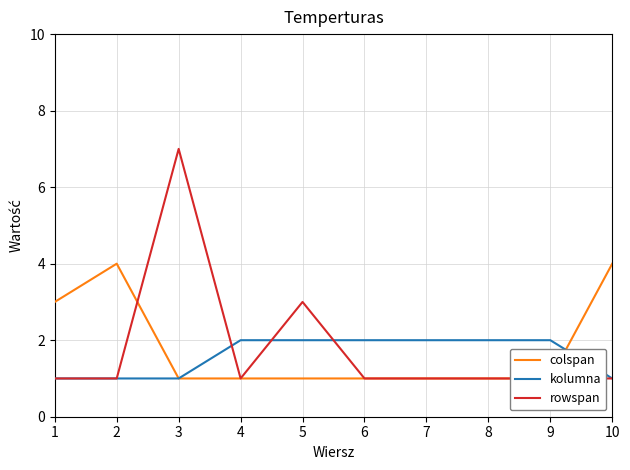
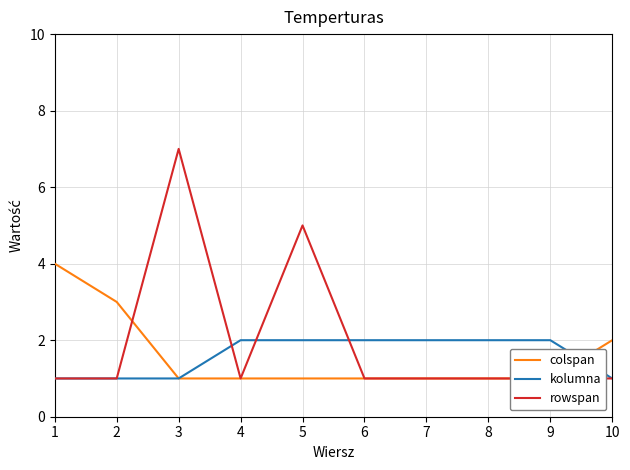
colspan, 1: 3 -> 4
colspan, 2: 4 -> 3
rowspan, 5: 3 -> 5
colspan, 10: 4 -> 2
